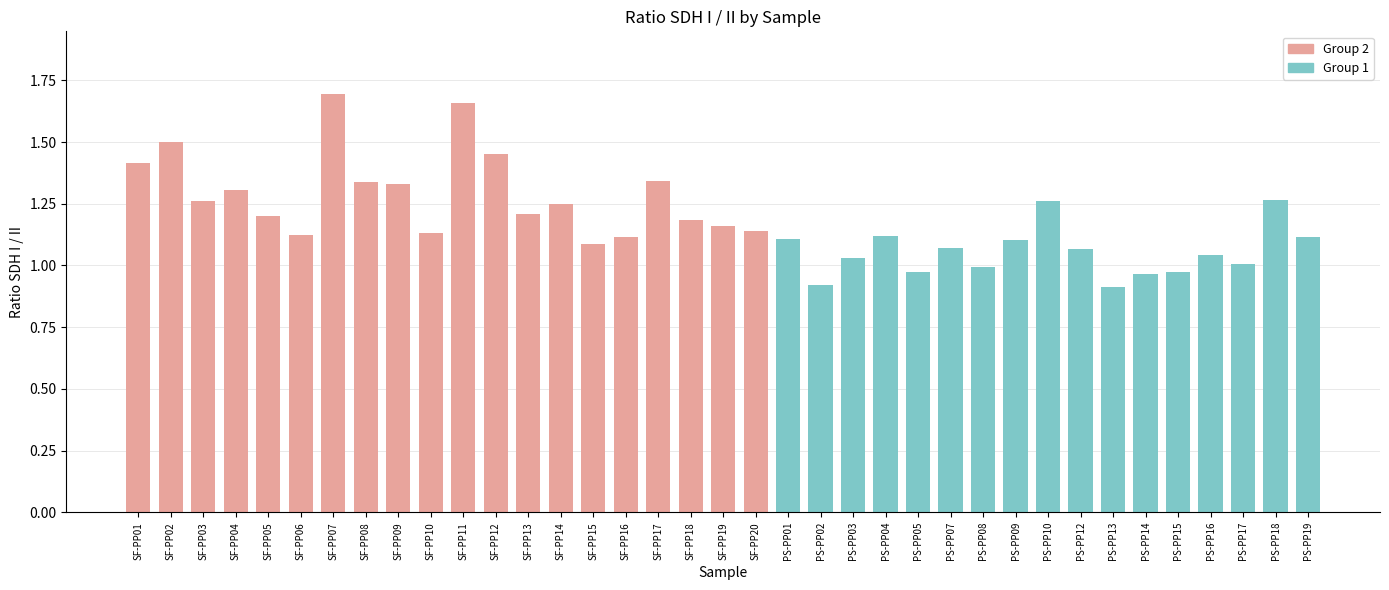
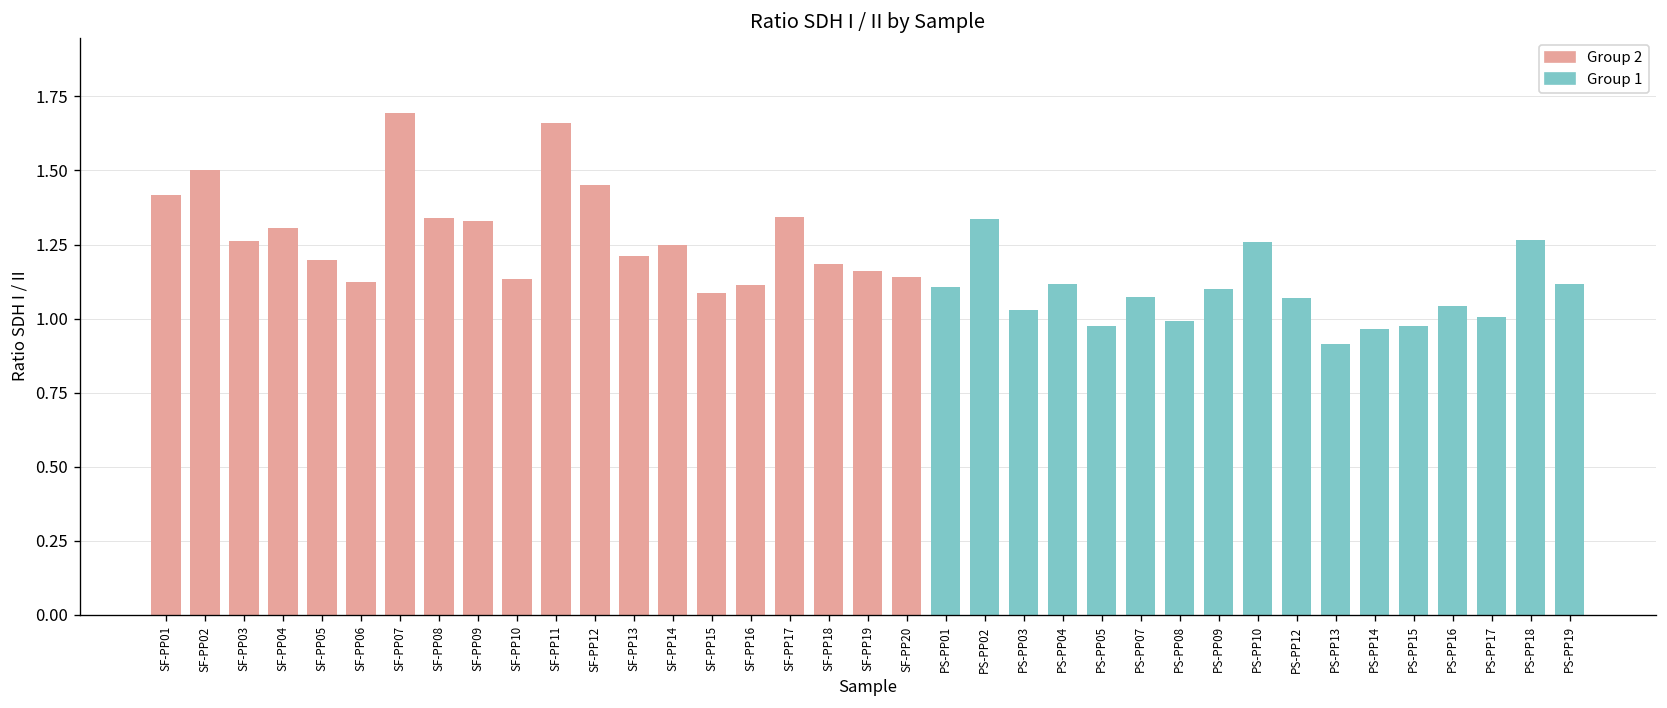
PS-PP02: 0.92 -> 1.34
